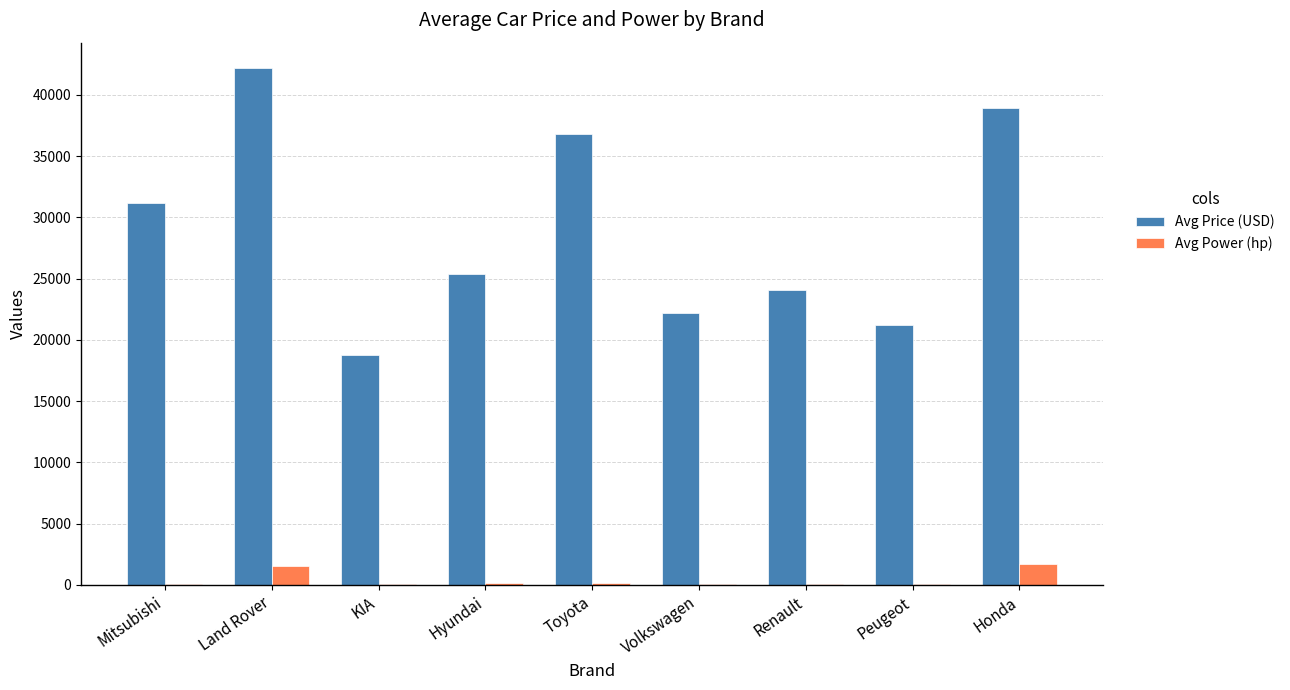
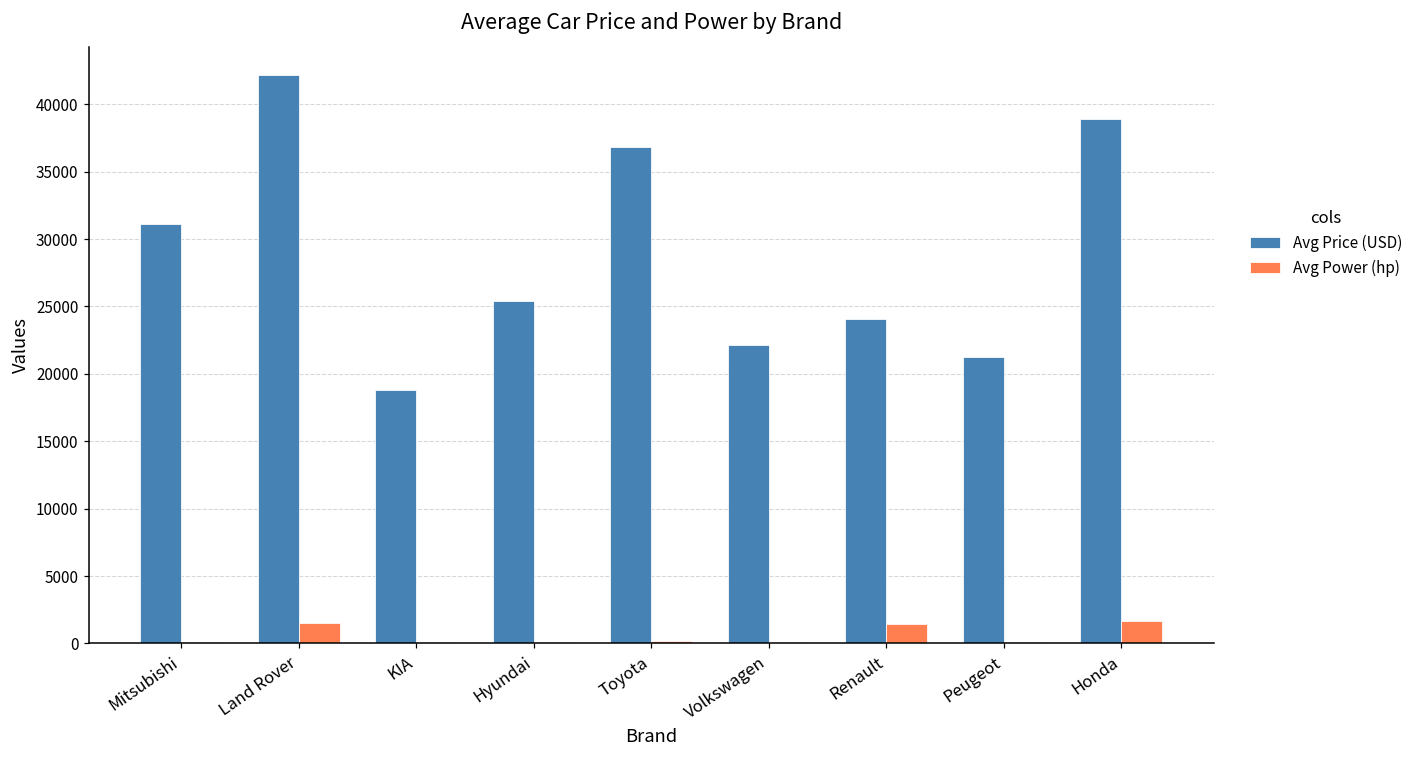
Avg Power (hp), Renault: 100 -> 1400
